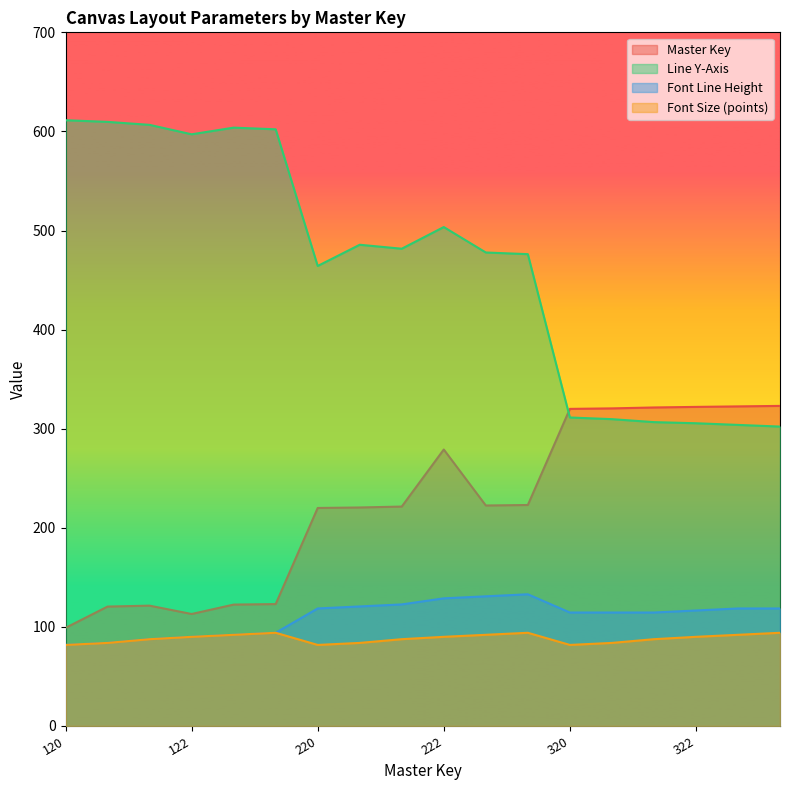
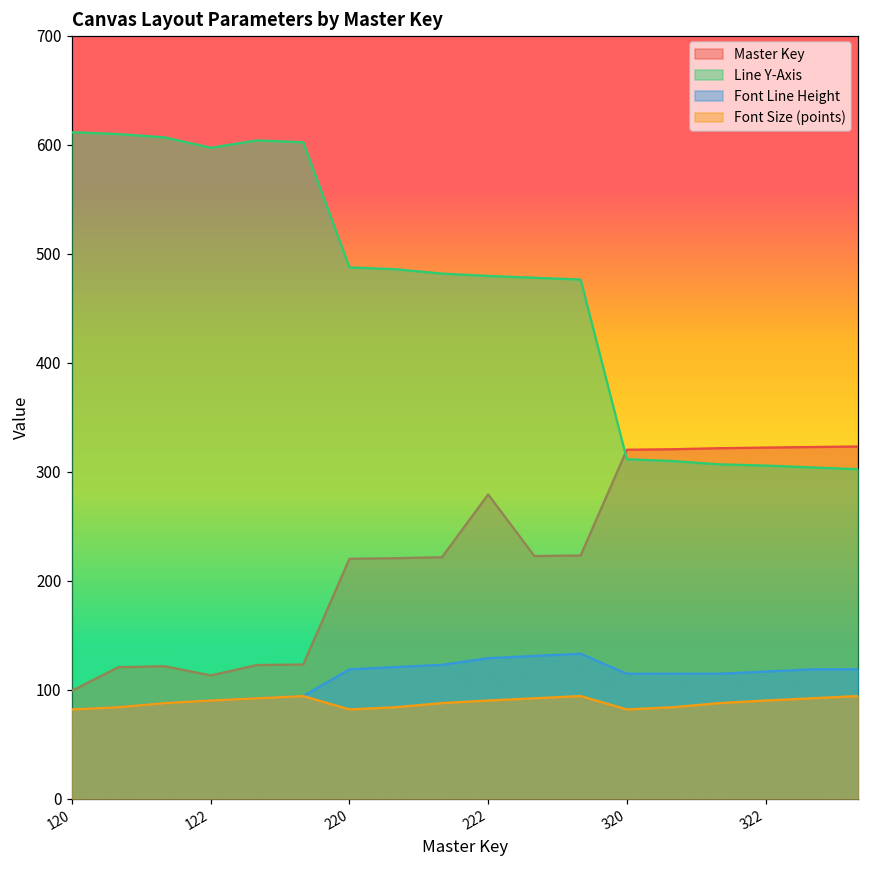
Line Y-Axis, 220: 460 -> 490
Line Y-Axis, 222: 500 -> 480
